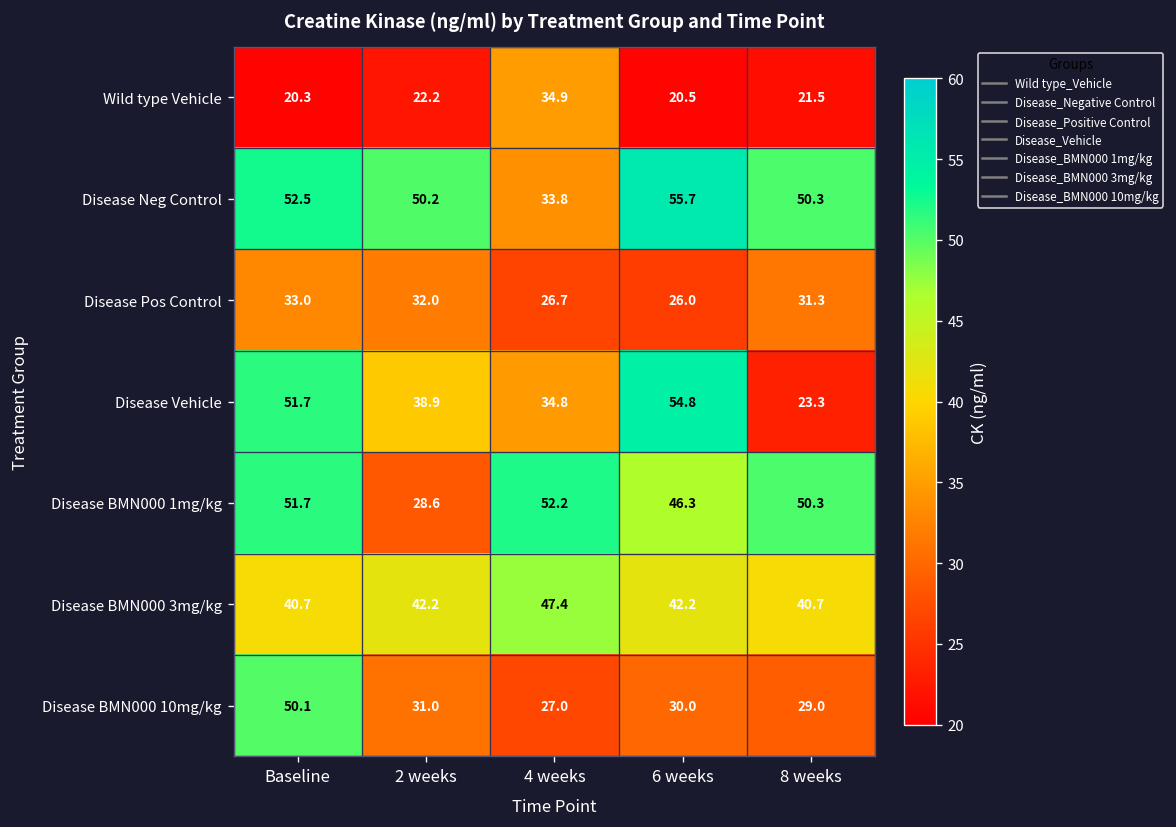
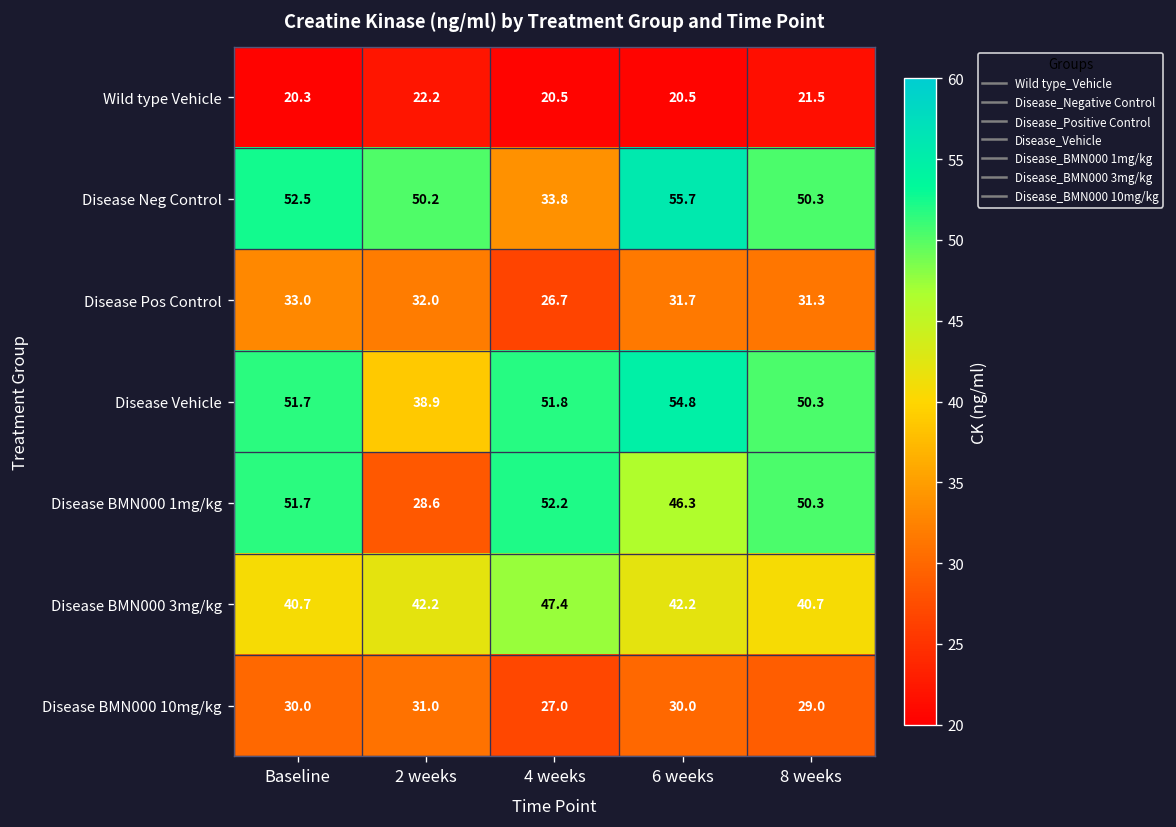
Wild type Vehicle, 4 weeks: 34.9 -> 20.5
Disease Pos Control, 6 weeks: 26.0 -> 31.7
Disease Vehicle, 4 weeks: 34.8 -> 51.8
Disease Vehicle, 8 weeks: 23.3 -> 50.3
Disease BMN000 10mg/kg, Baseline: 50.1 -> 30.0
